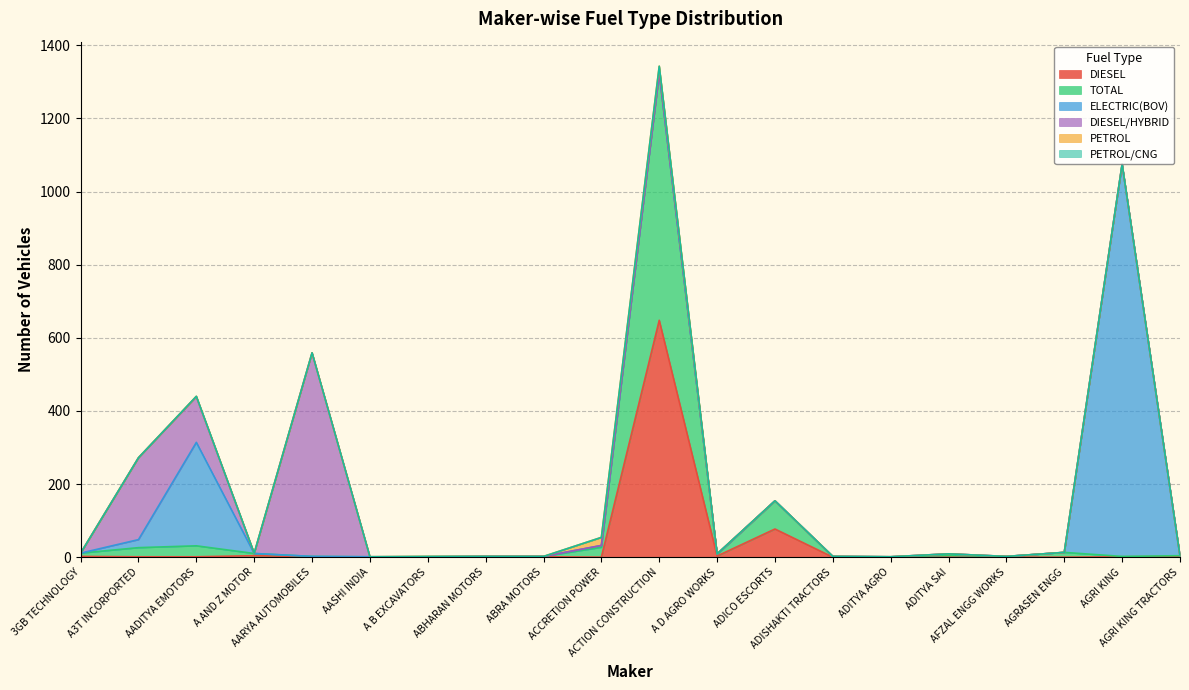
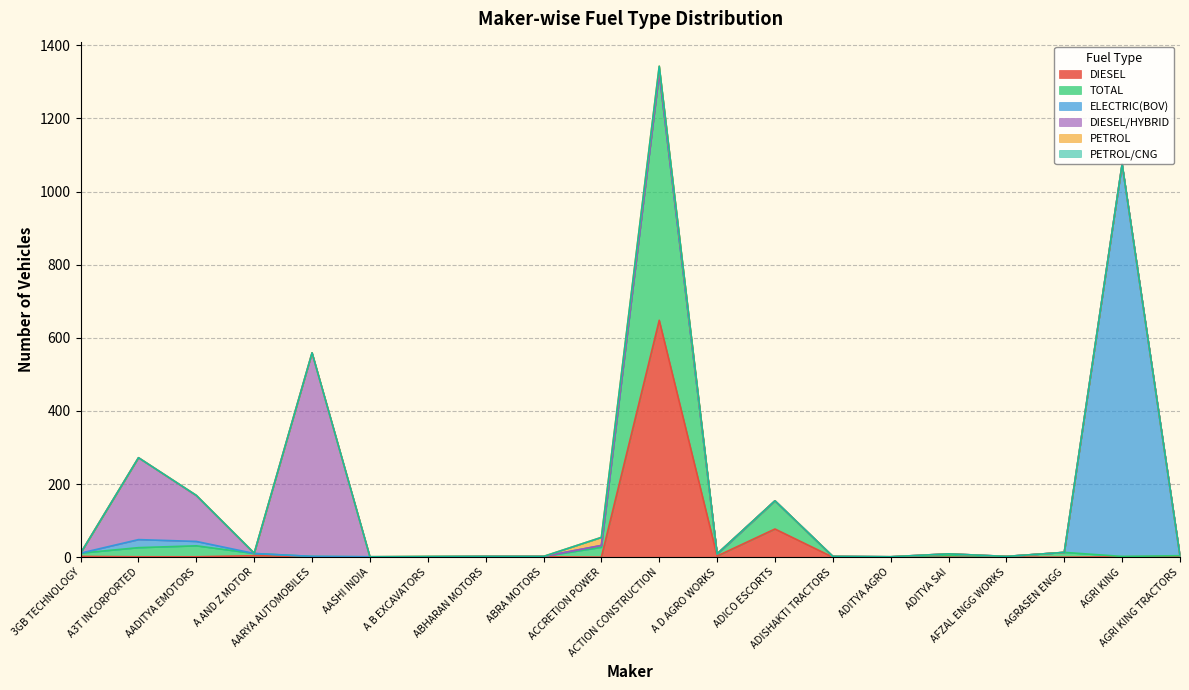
ELECTRIC(BOV), AADITYA EMOTORS: 280 -> 10
